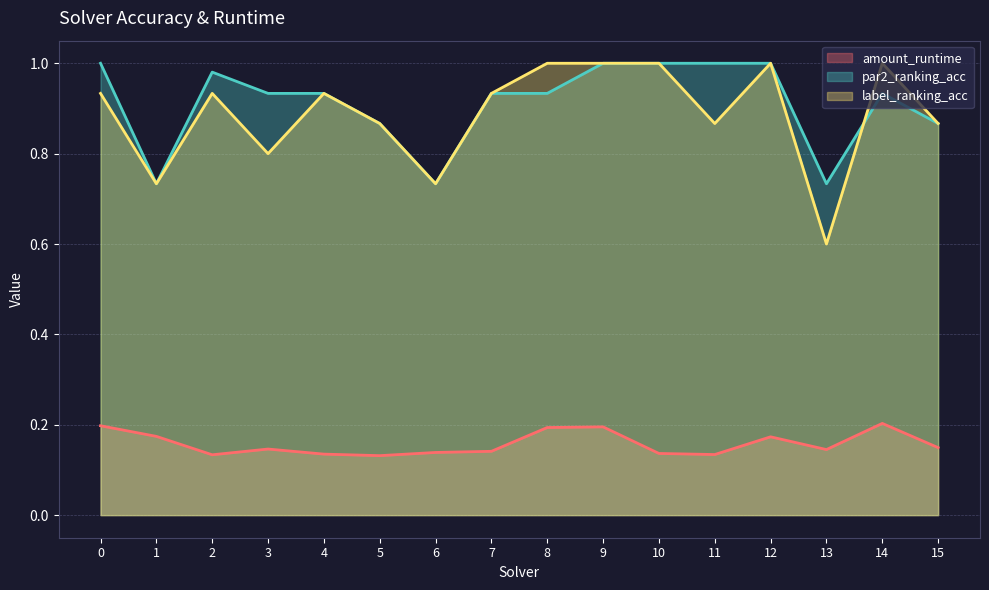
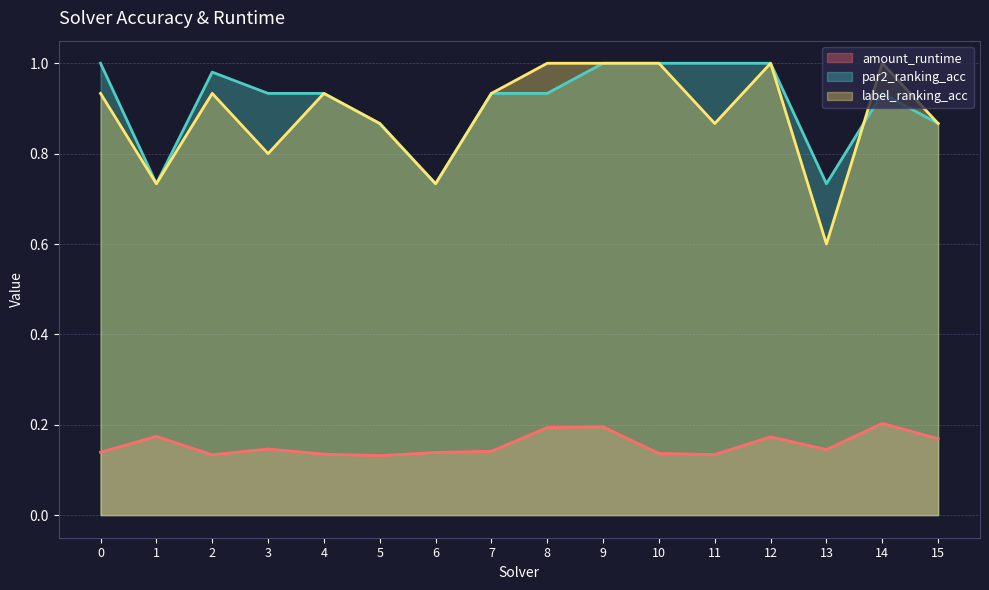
amount_runtime, 0: 0.20 -> 0.14
amount_runtime, 15: 0.15 -> 0.17
